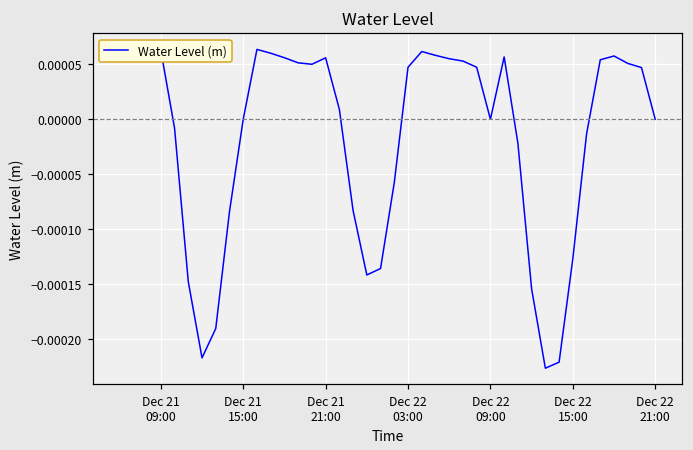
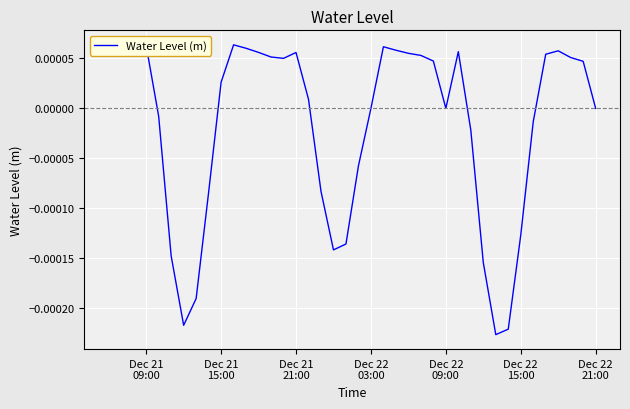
Dec 21 15:00: 0.00000 -> 0.00003
Dec 22 03:00: 0.00005 -> 0.00000
